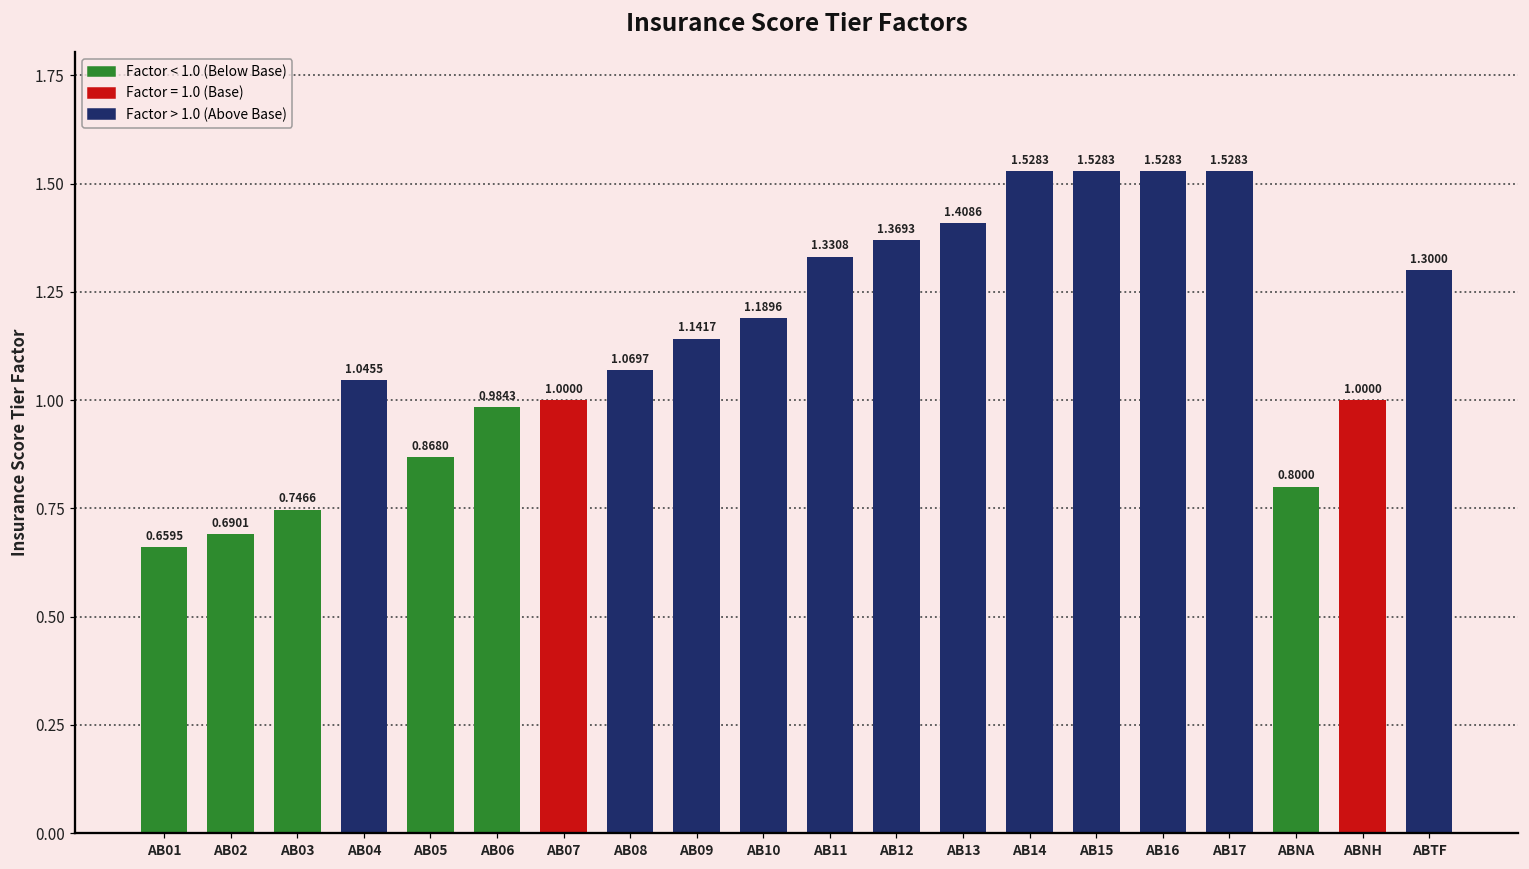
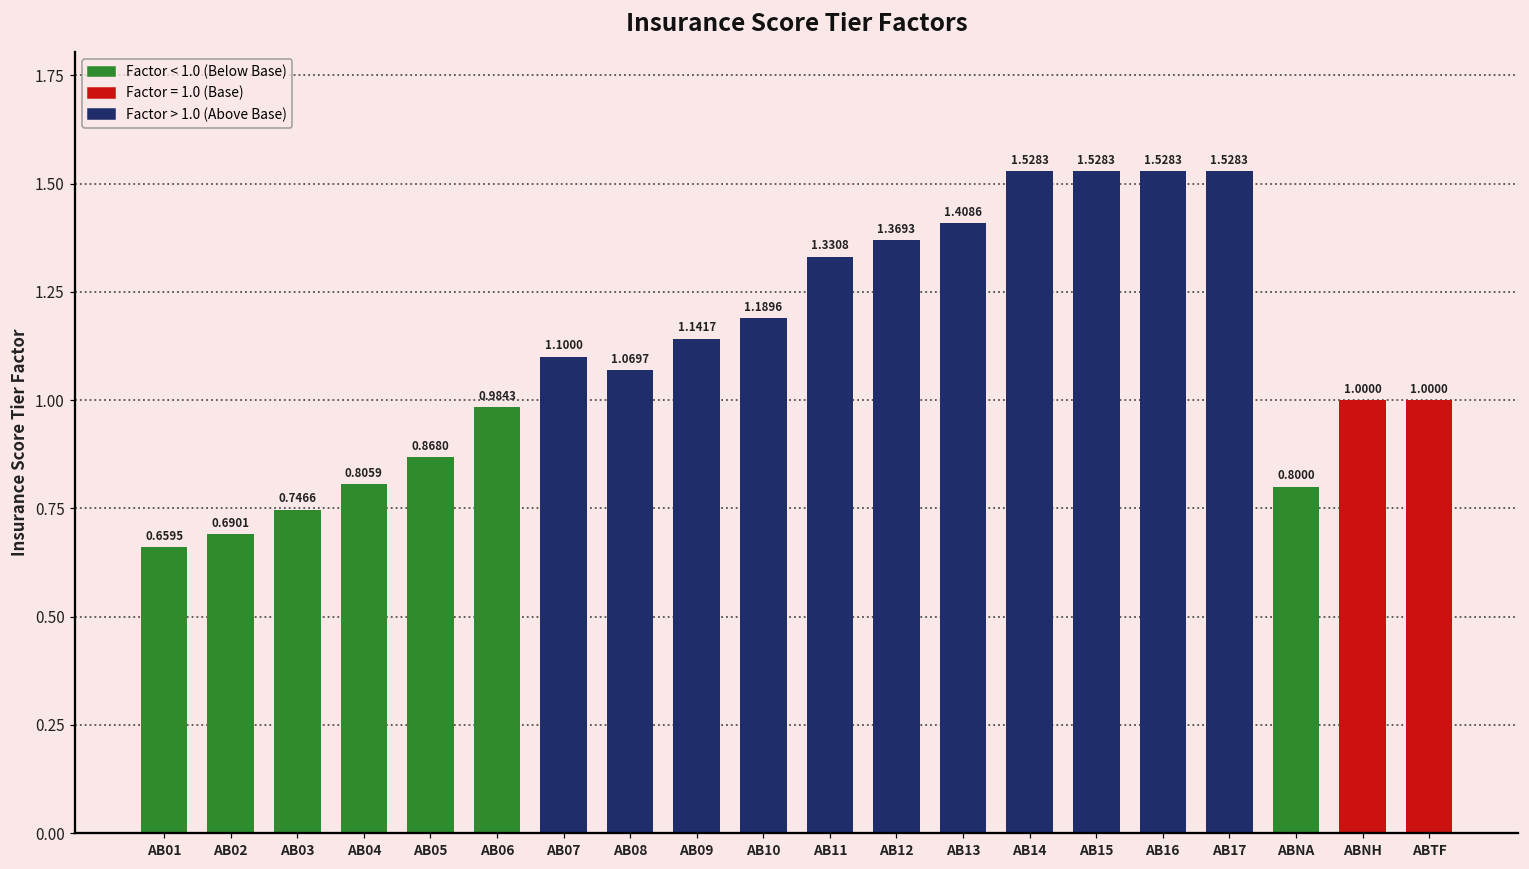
AB04: 1.0455 -> 0.8059
AB07: 1.0000 -> 1.1000
ABTF: 1.3000 -> 1.0000
